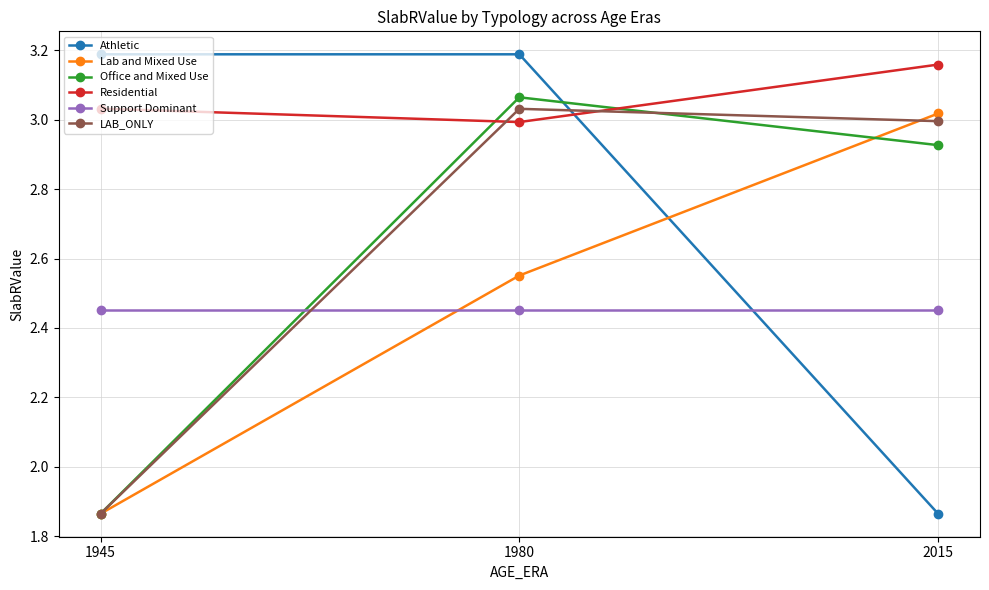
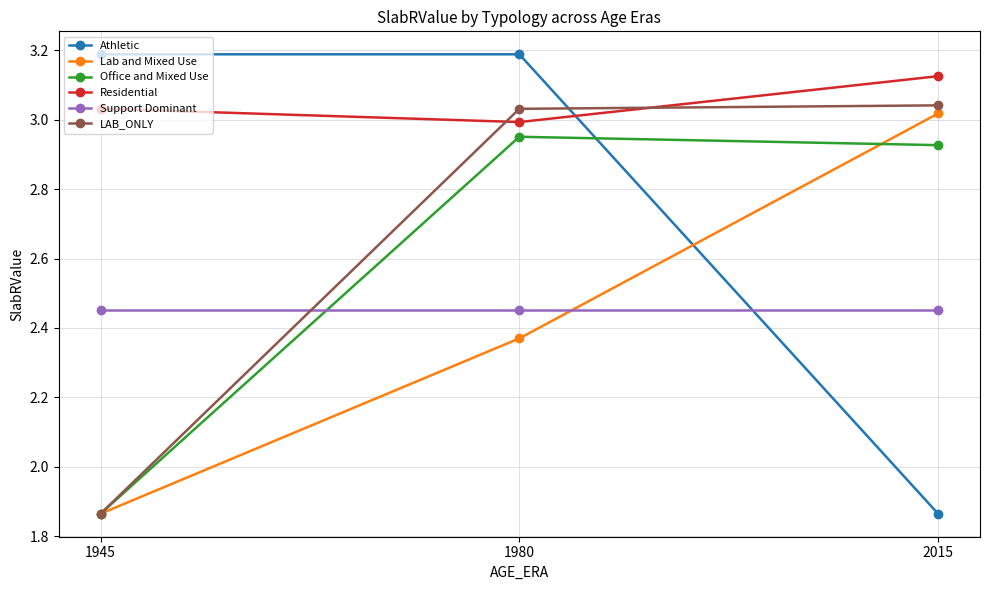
Lab and Mixed Use, 1980: 2.55 -> 2.37
Office and Mixed Use, 1980: 3.06 -> 2.95
Residential, 2015: 3.16 -> 3.13
LAB_ONLY, 2015: 3.00 -> 3.04
